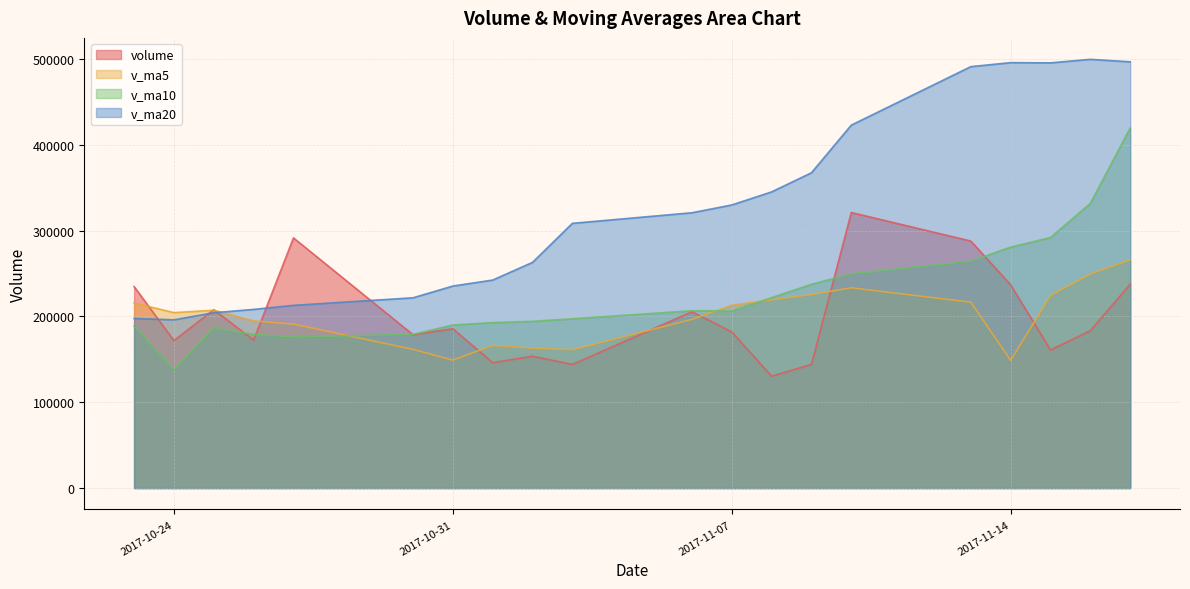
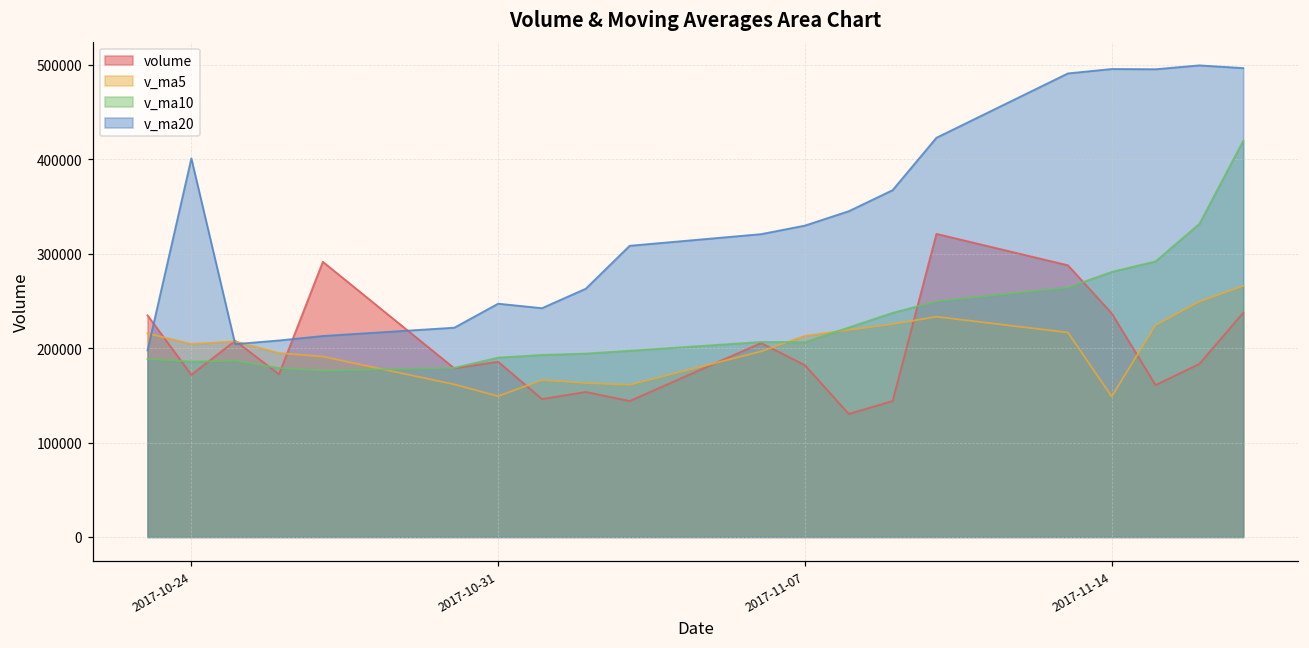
v_ma10, 2017-10-24: 140000 -> 190000
v_ma20, 2017-10-24: 200000 -> 400000
v_ma20, 2017-10-31: 240000 -> 250000
